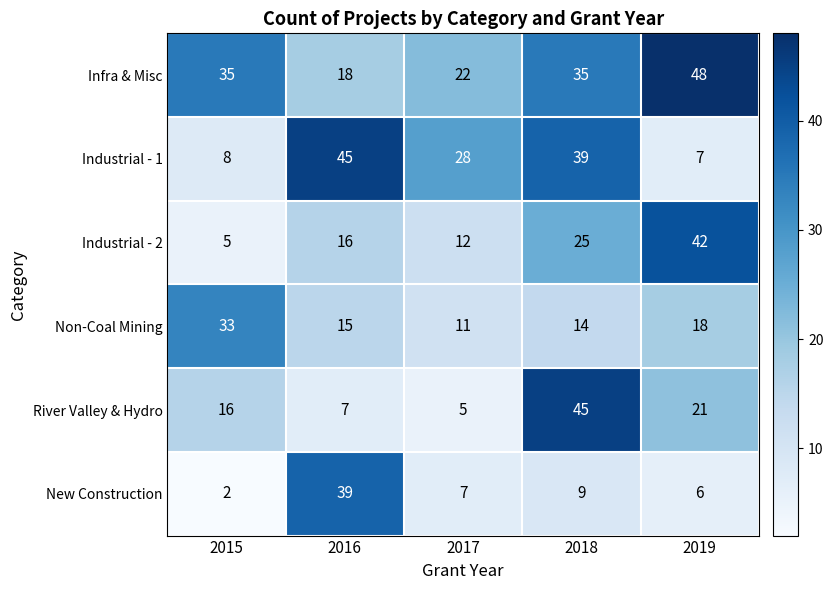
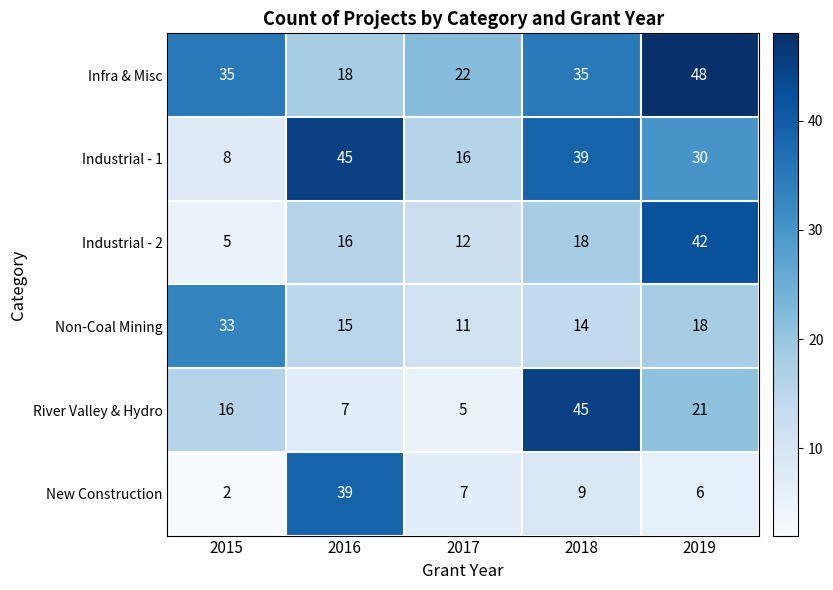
Industrial - 1, 2017: 28 -> 16
Industrial - 1, 2019: 7 -> 30
Industrial - 2, 2018: 25 -> 18
